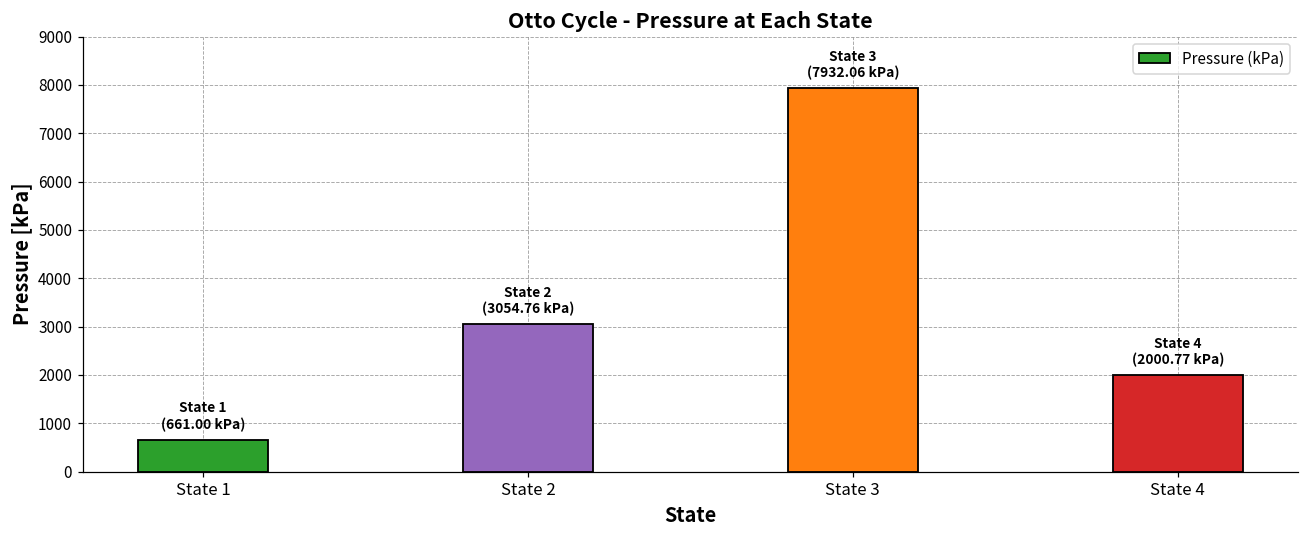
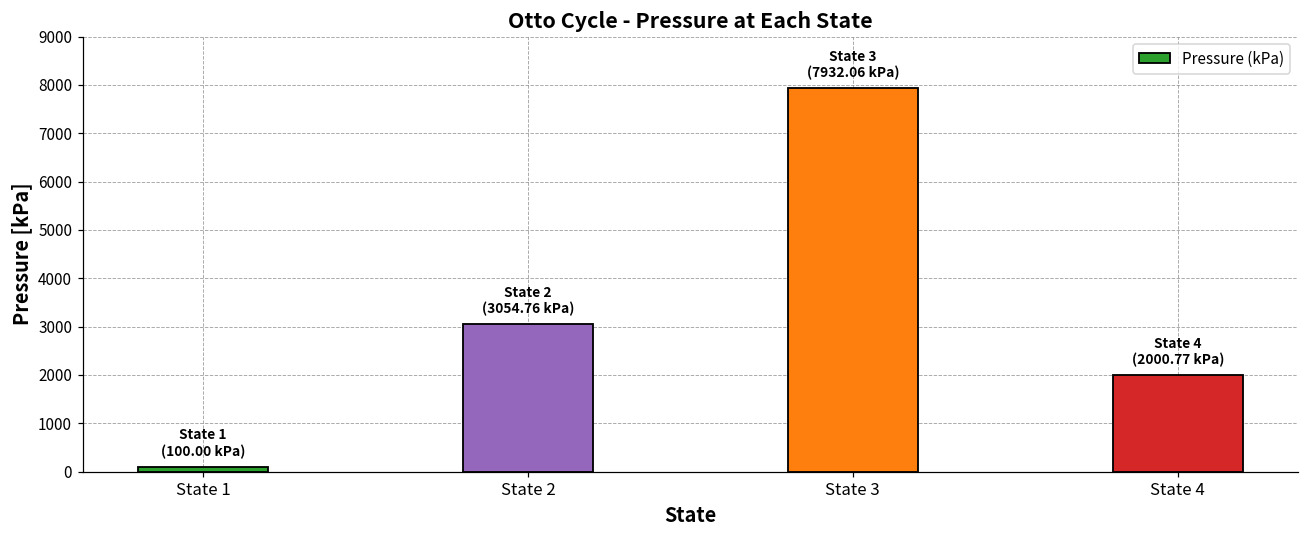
State 1: (661.00 kPa) -> (100.00 kPa)
